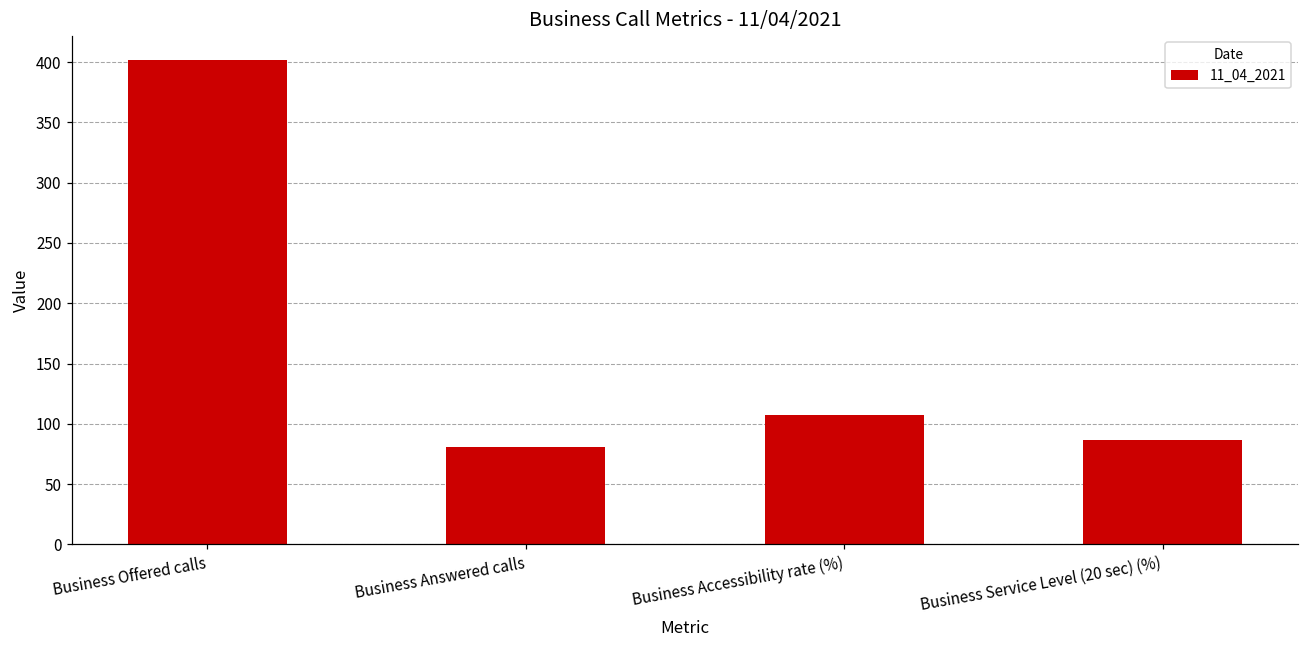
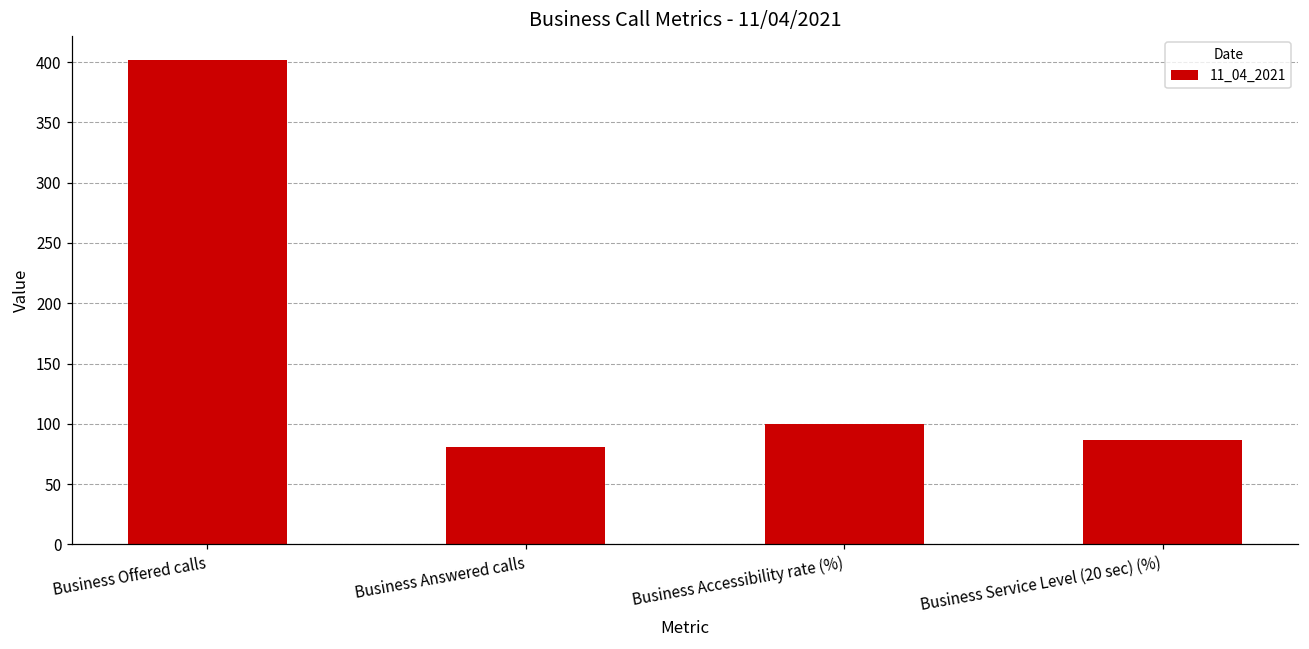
Business Accessibility rate (%): 107 -> 100
